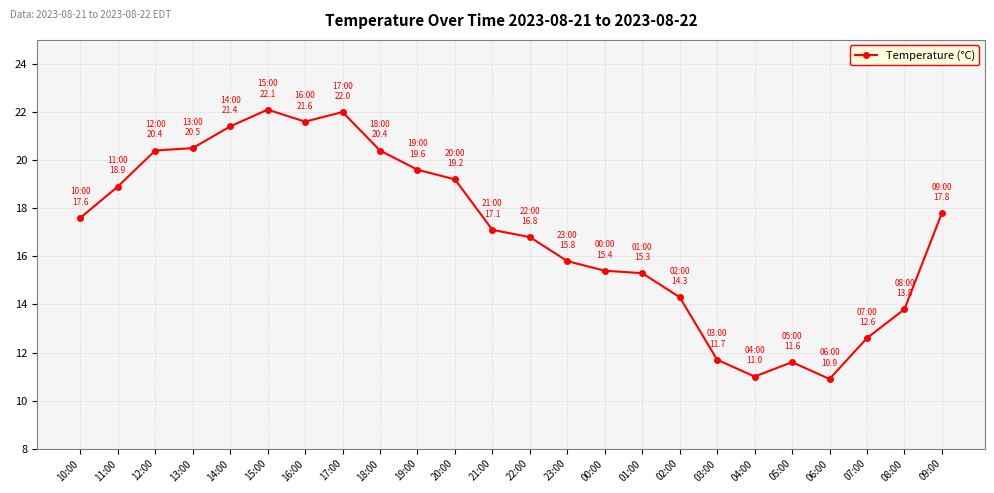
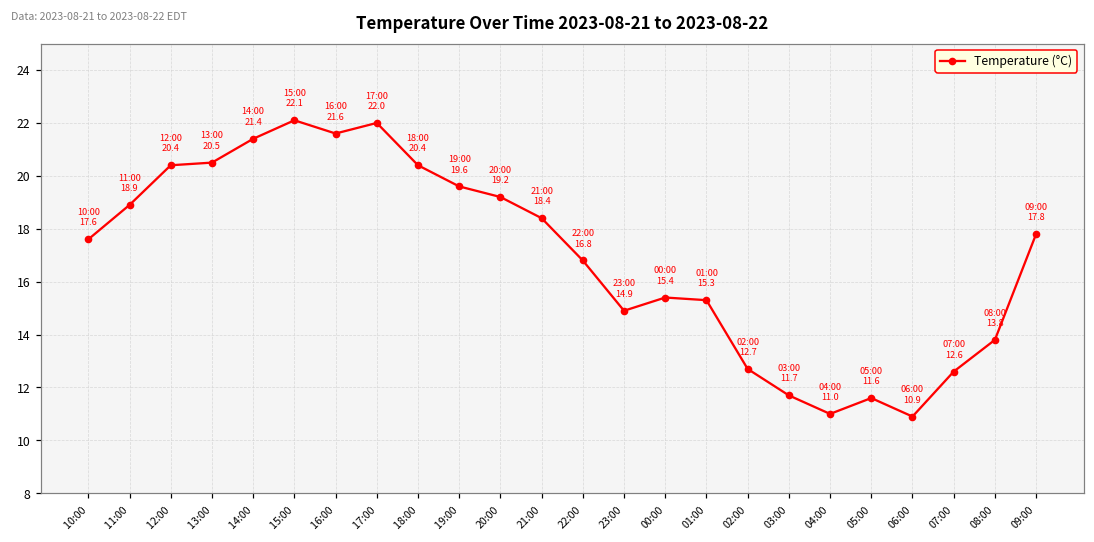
21:00: 17.1 -> 18.4
23:00: 15.8 -> 14.9
02:00: 14.3 -> 12.7
